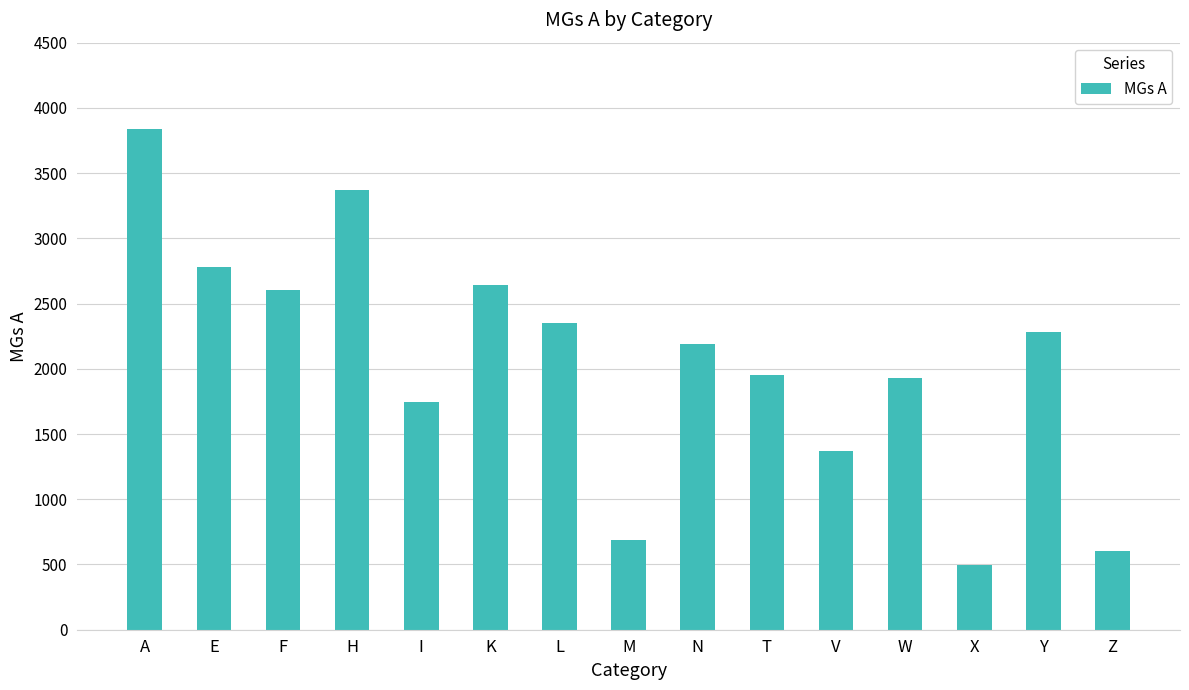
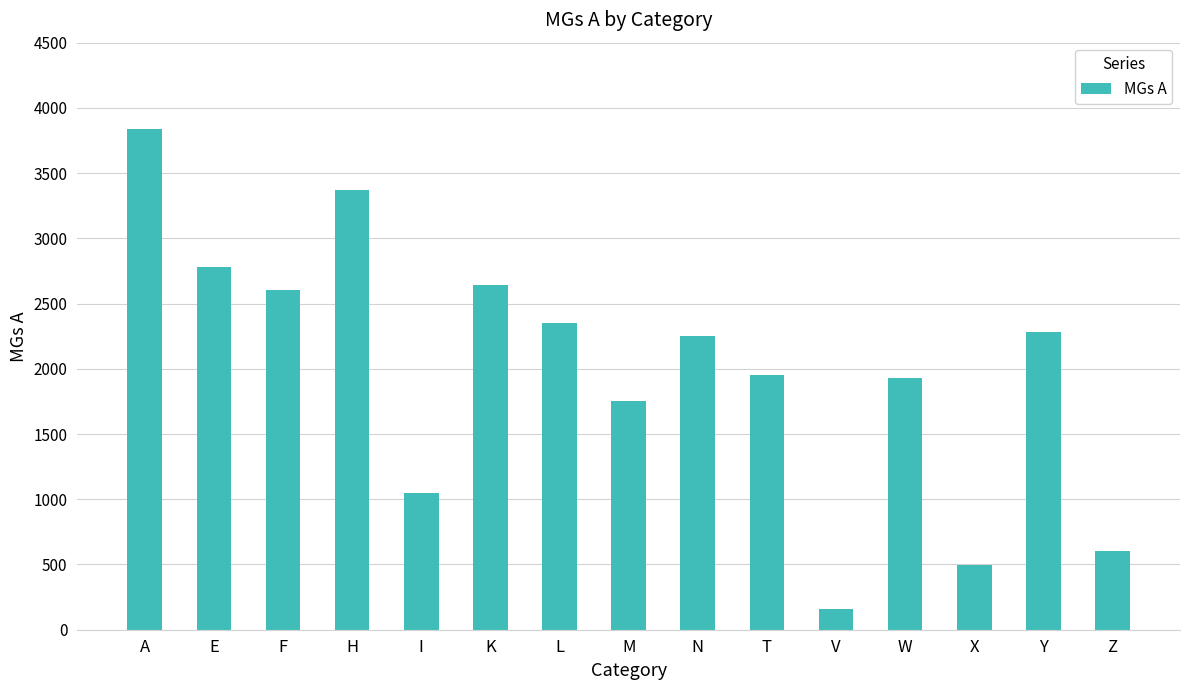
I: 1740 -> 1050
M: 690 -> 1760
N: 2190 -> 2250
V: 1370 -> 160
